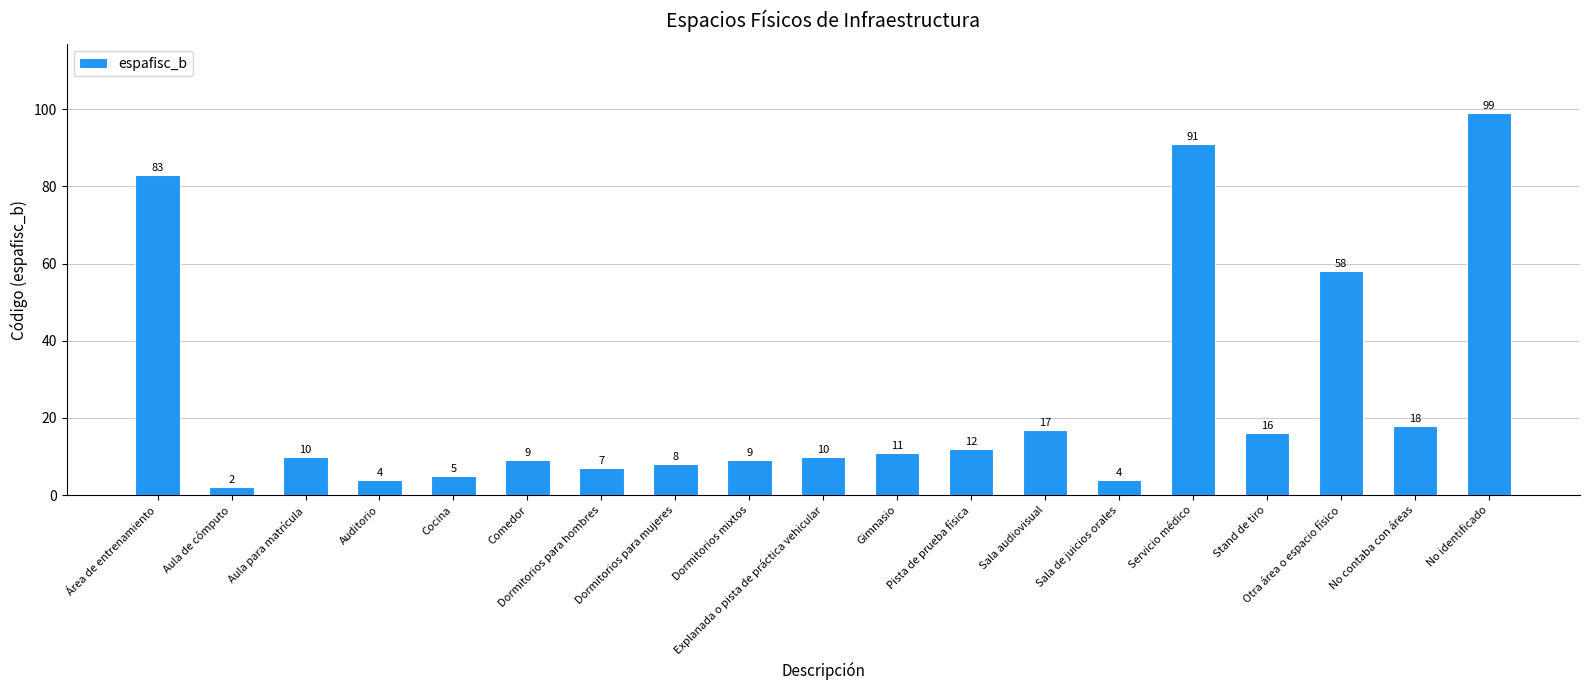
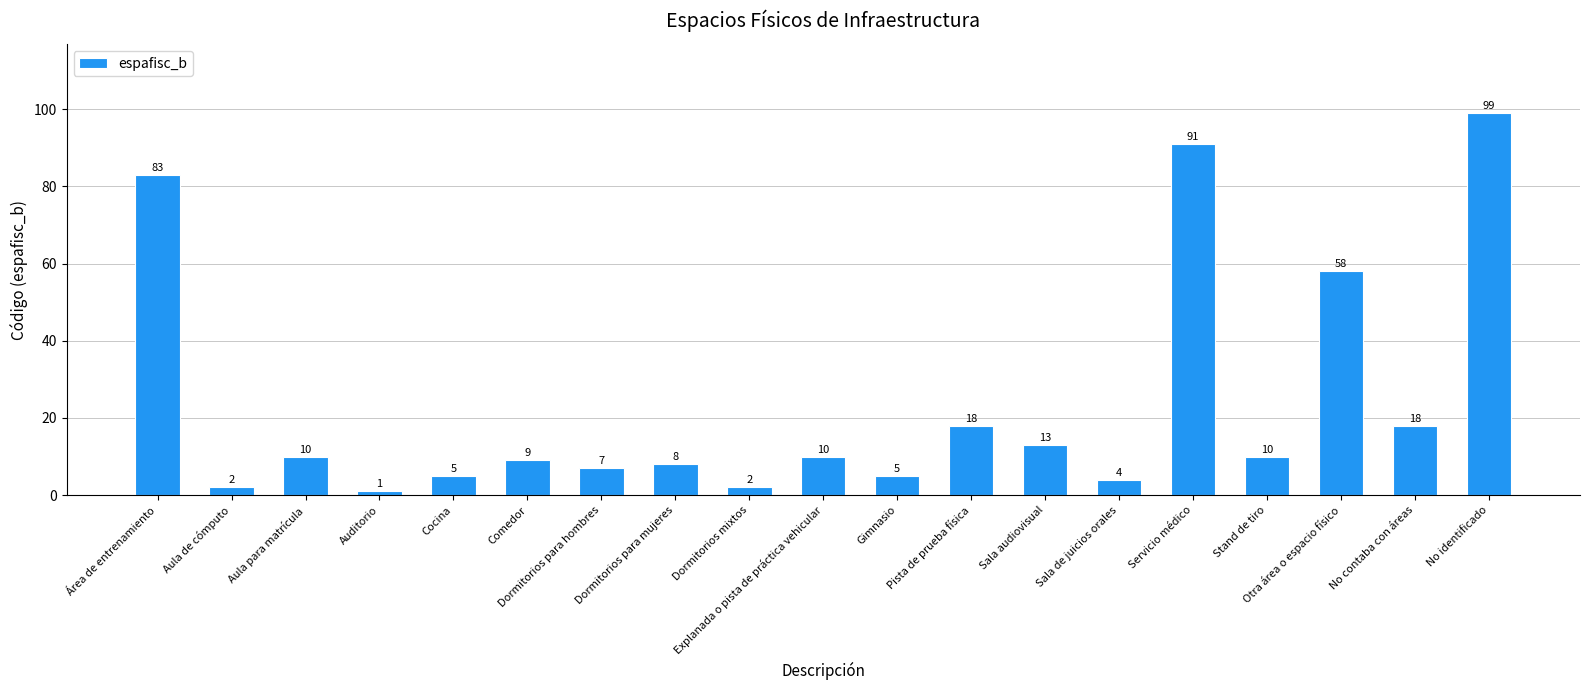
Auditorio: 4 -> 1
Dormitorios mixtos: 9 -> 2
Gimnasio: 11 -> 5
Pista de prueba física: 12 -> 18
Sala audiovisual: 17 -> 13
Stand de tiro: 16 -> 10
